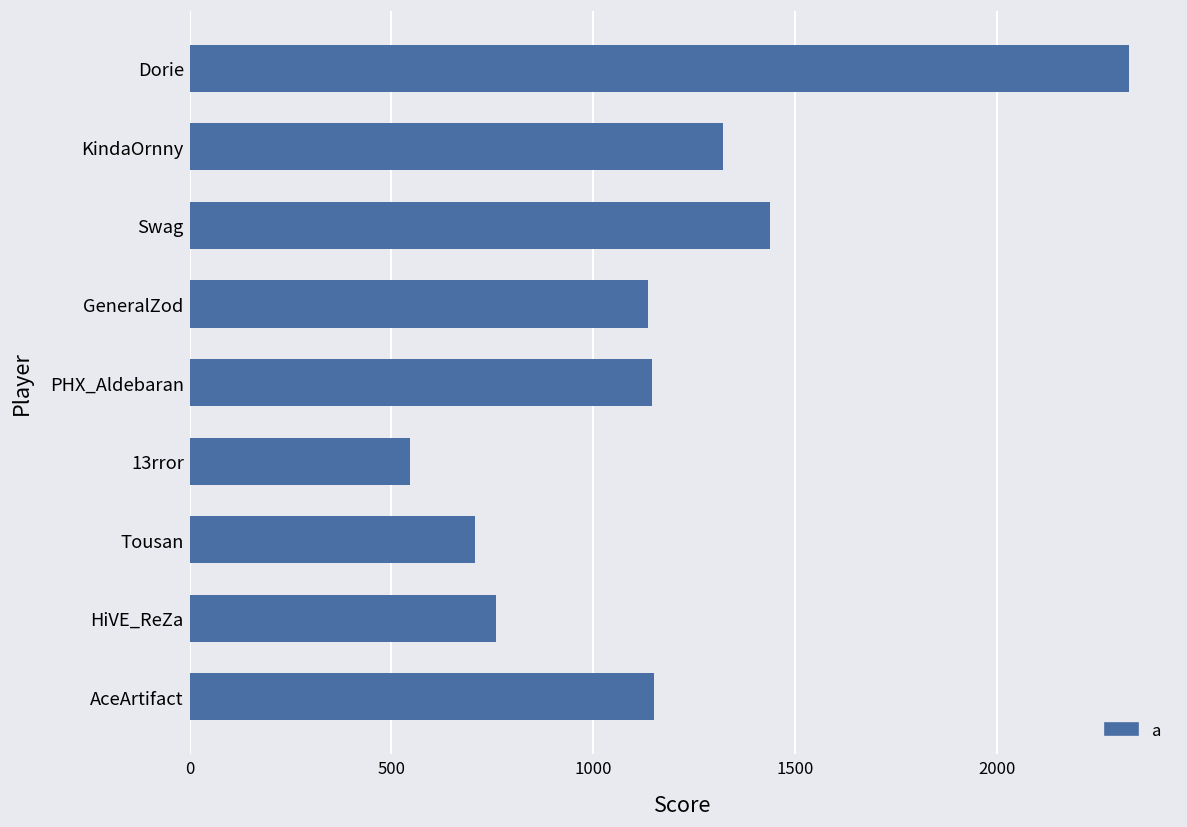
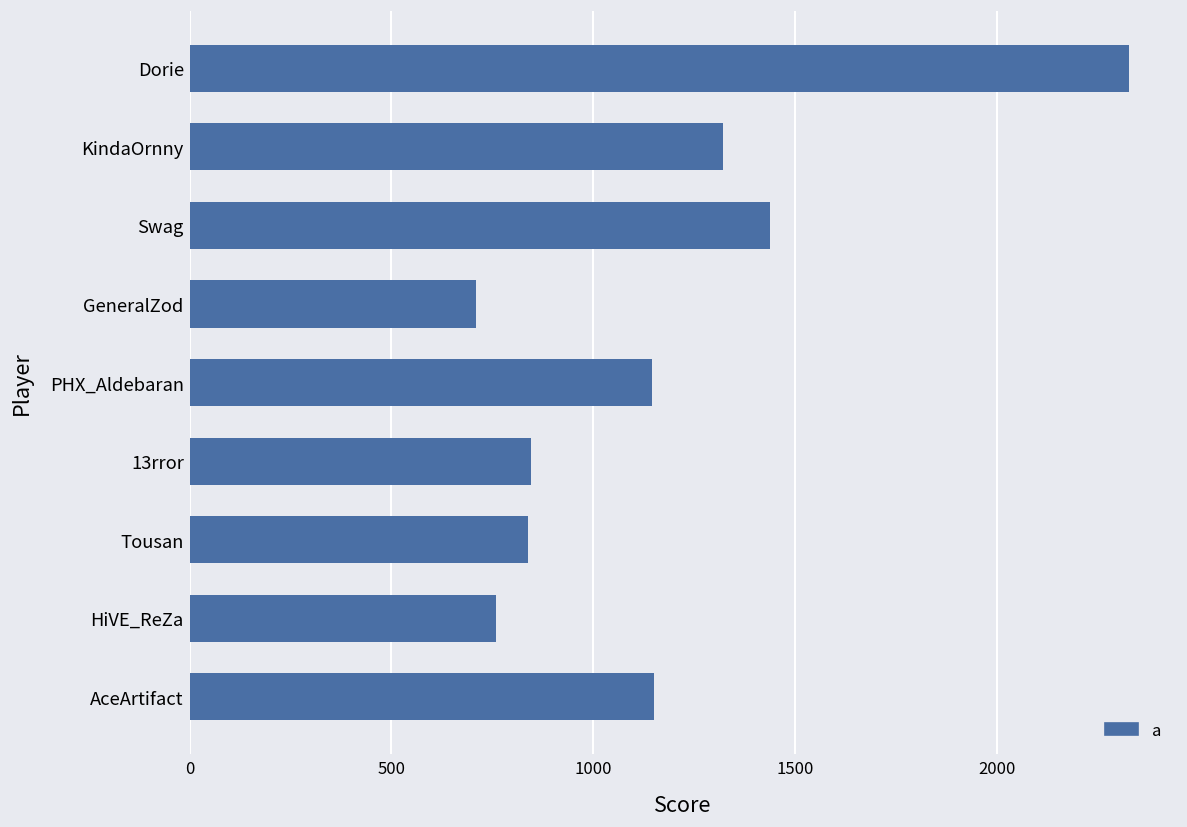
GeneralZod: 1140 -> 710
13rror: 550 -> 850
Tousan: 710 -> 840
